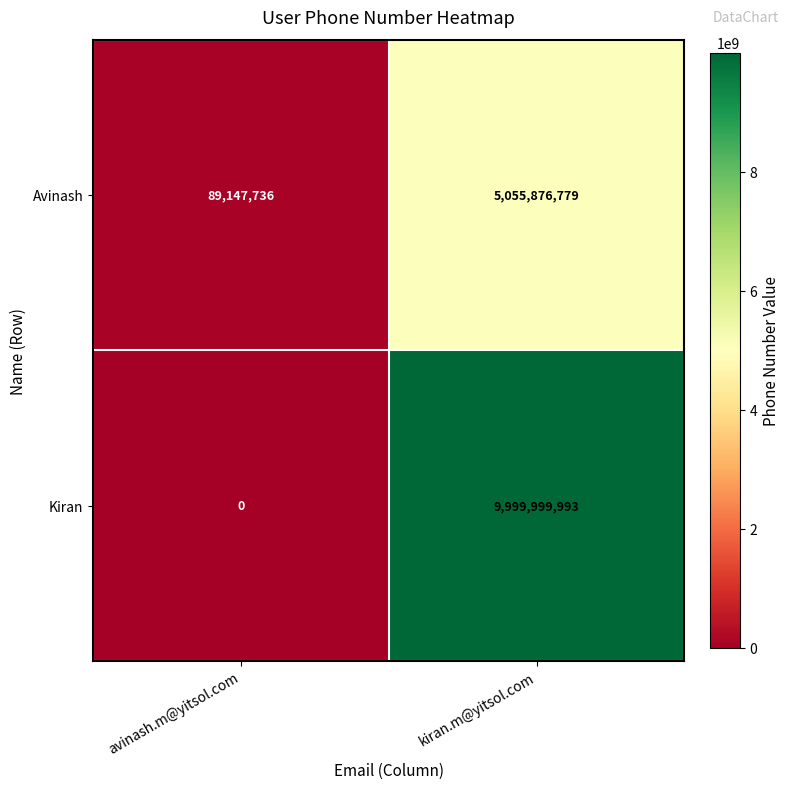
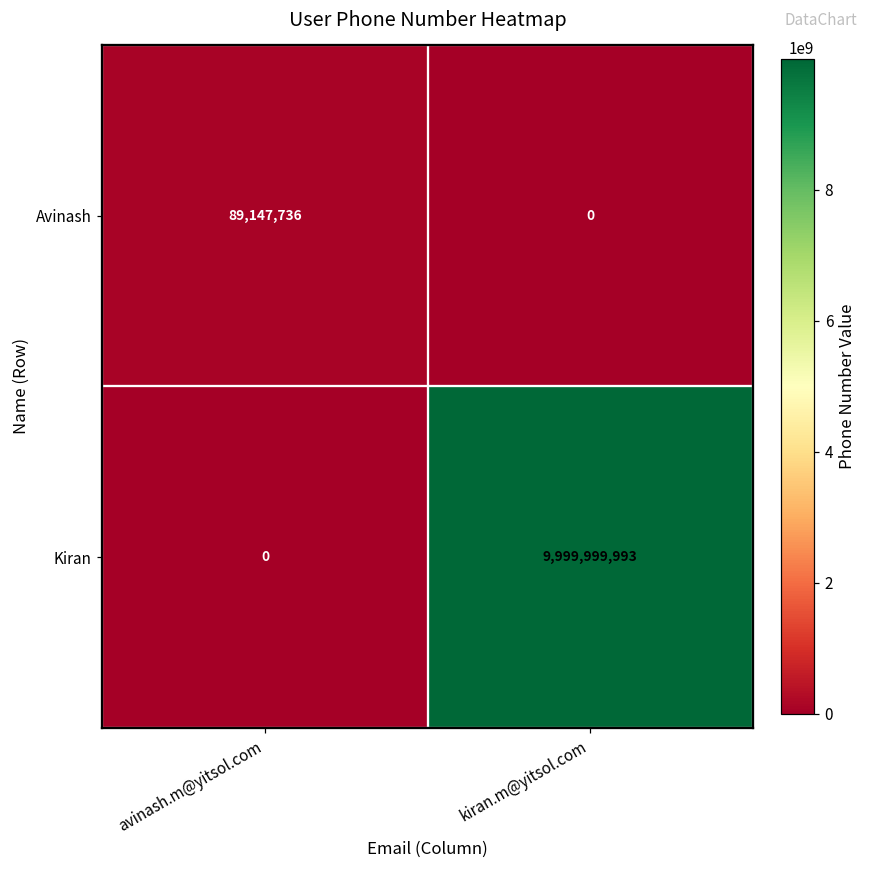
Avinash, kiran.m@yitsol.com: 5,055,876,779 -> 0
